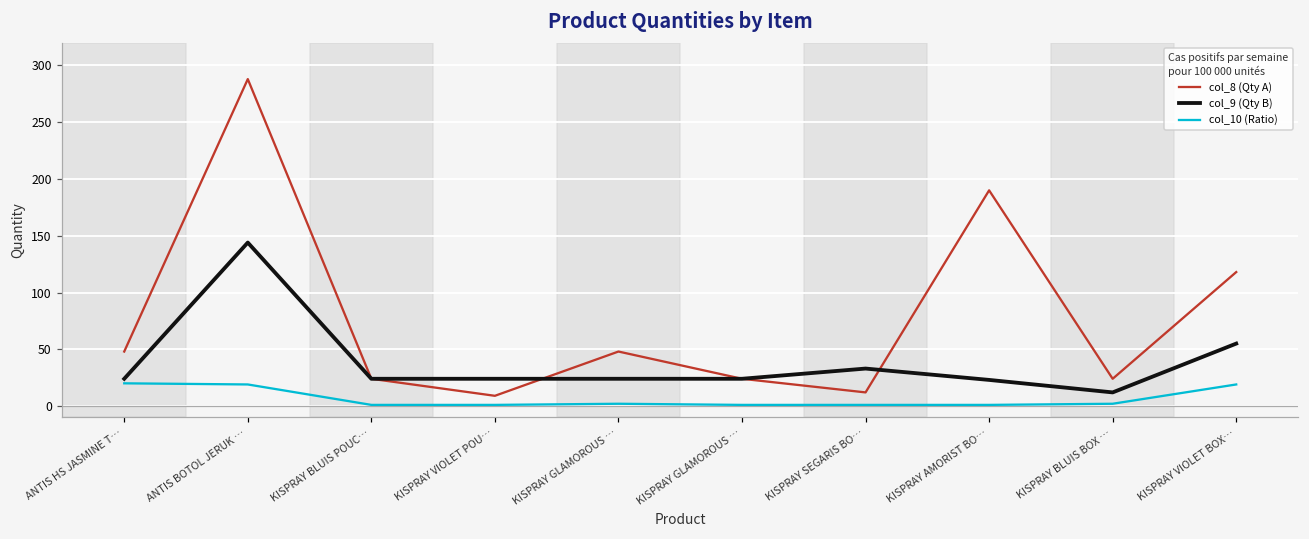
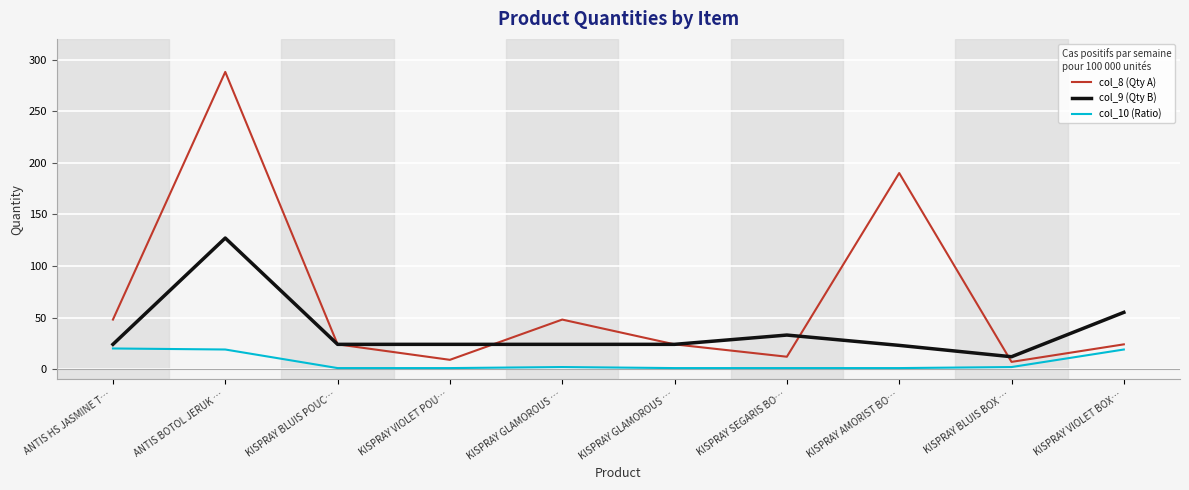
col_9 (Qty B), ANTIS BOTOL JERUK …: 144 -> 127
col_8 (Qty A), KISPRAY BLUIS BOX …: 24 -> 7
col_8 (Qty A), KISPRAY VIOLET BOX…: 118 -> 24
